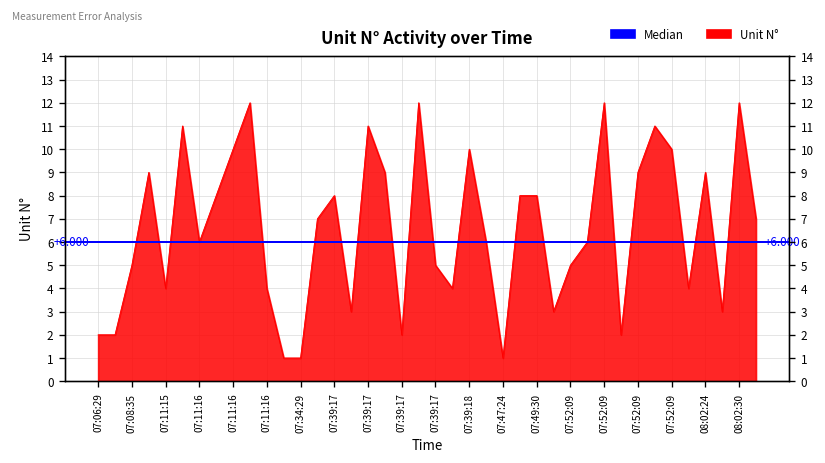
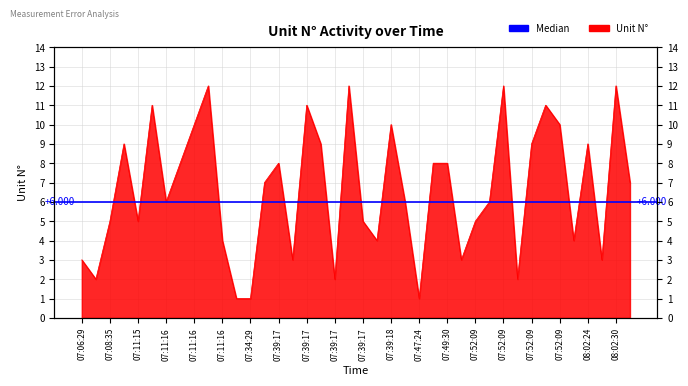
07:06:29: 2 -> 3
07:11:15: 4 -> 5
